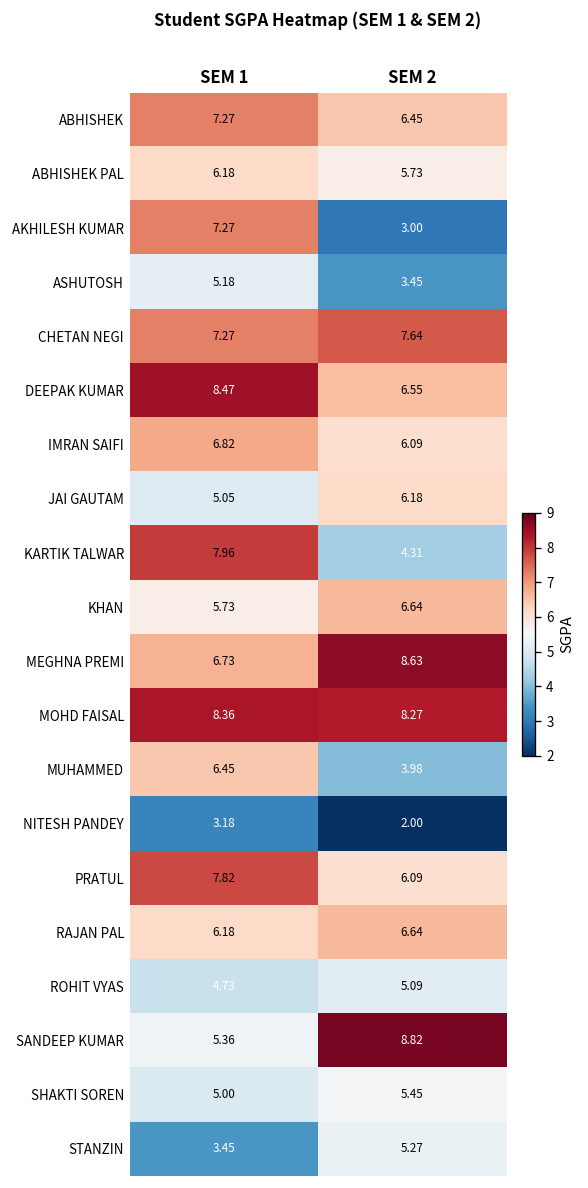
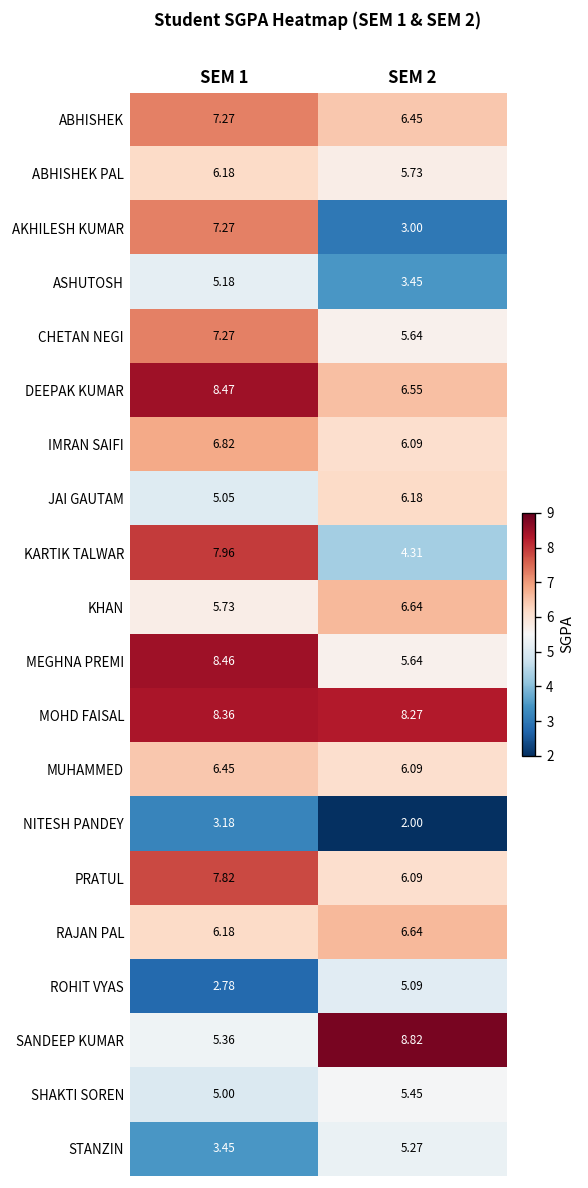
CHETAN NEGI, SEM 2: 7.64 -> 5.64
MEGHNA PREMI, SEM 1: 6.73 -> 8.46
MEGHNA PREMI, SEM 2: 8.63 -> 5.64
MUHAMMED, SEM 2: 3.98 -> 6.09
ROHIT VYAS, SEM 1: 4.73 -> 2.78
